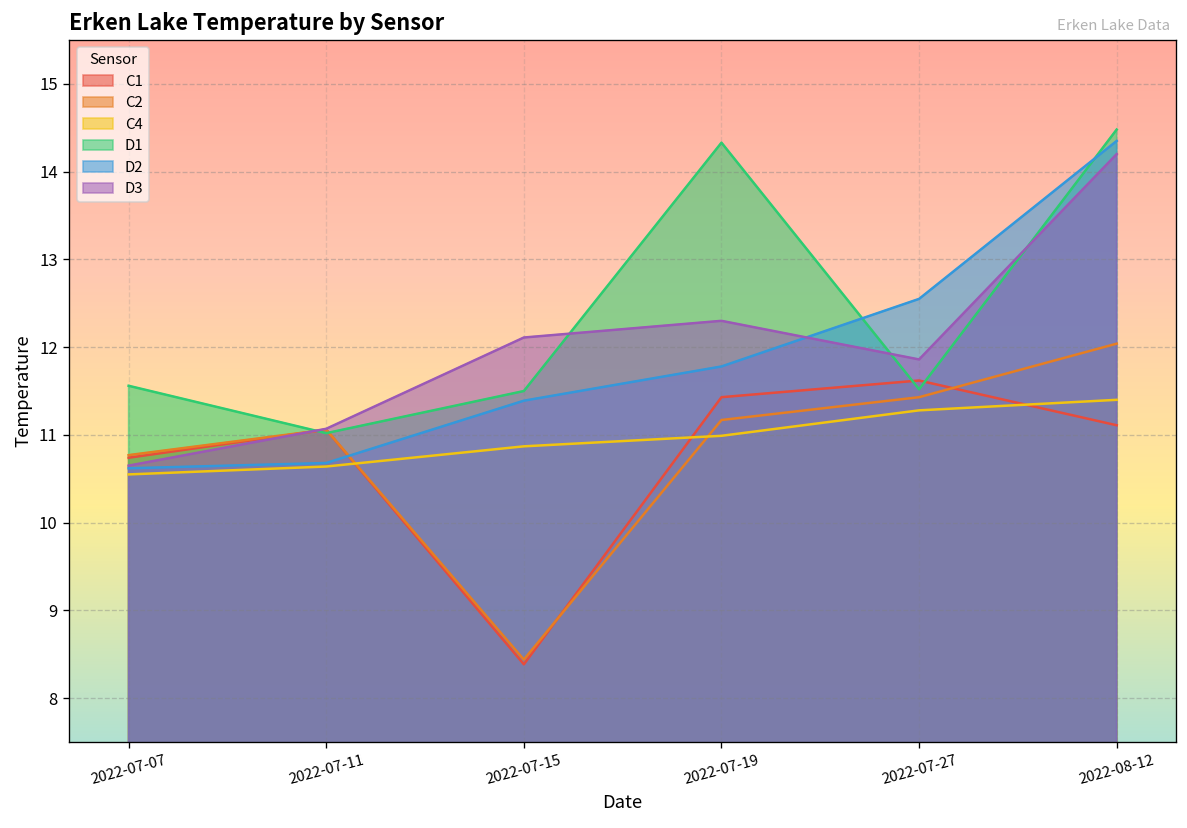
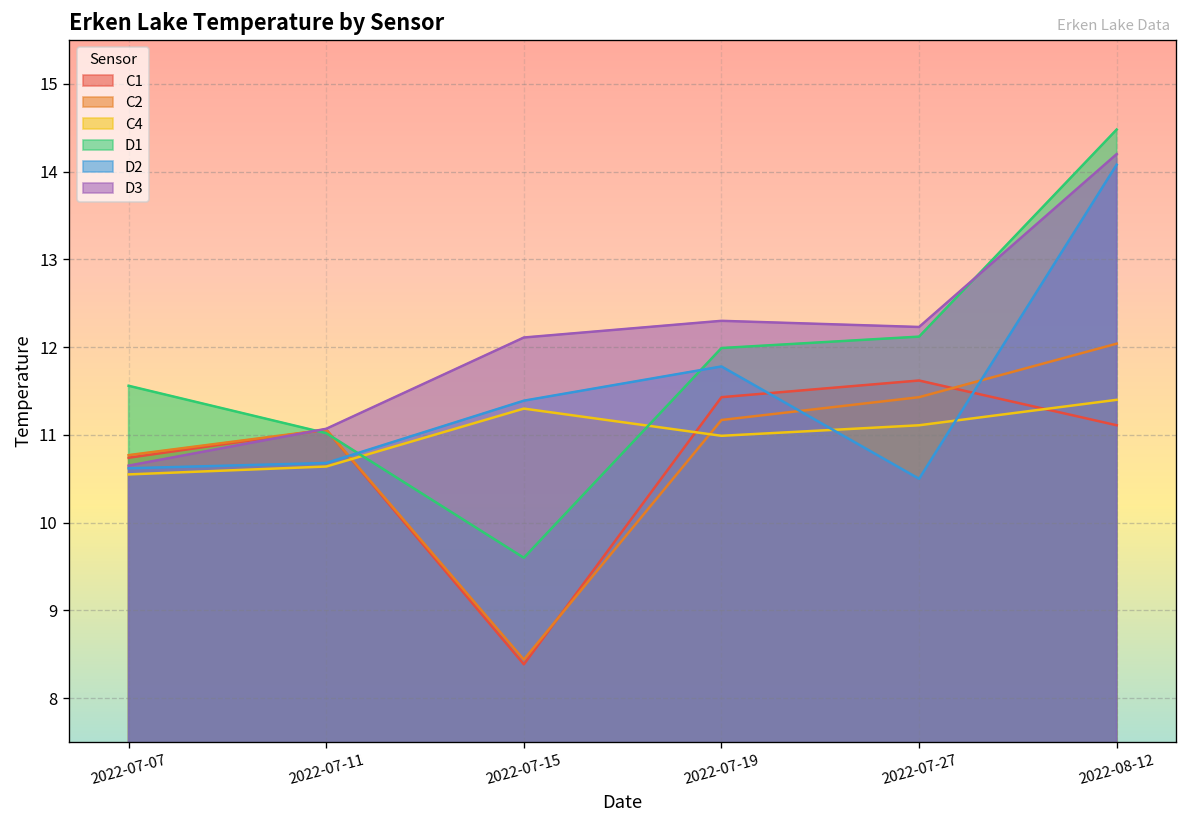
C4, 2022-07-15: 10.9 -> 11.3
D1, 2022-07-15: 11.5 -> 9.6
D1, 2022-07-19: 14.3 -> 12.0
C4, 2022-07-27: 11.3 -> 11.1
D1, 2022-07-27: 11.5 -> 12.1
D2, 2022-07-27: 12.6 -> 10.5
D3, 2022-07-27: 11.9 -> 12.2
D2, 2022-08-12: 14.4 -> 14.1
